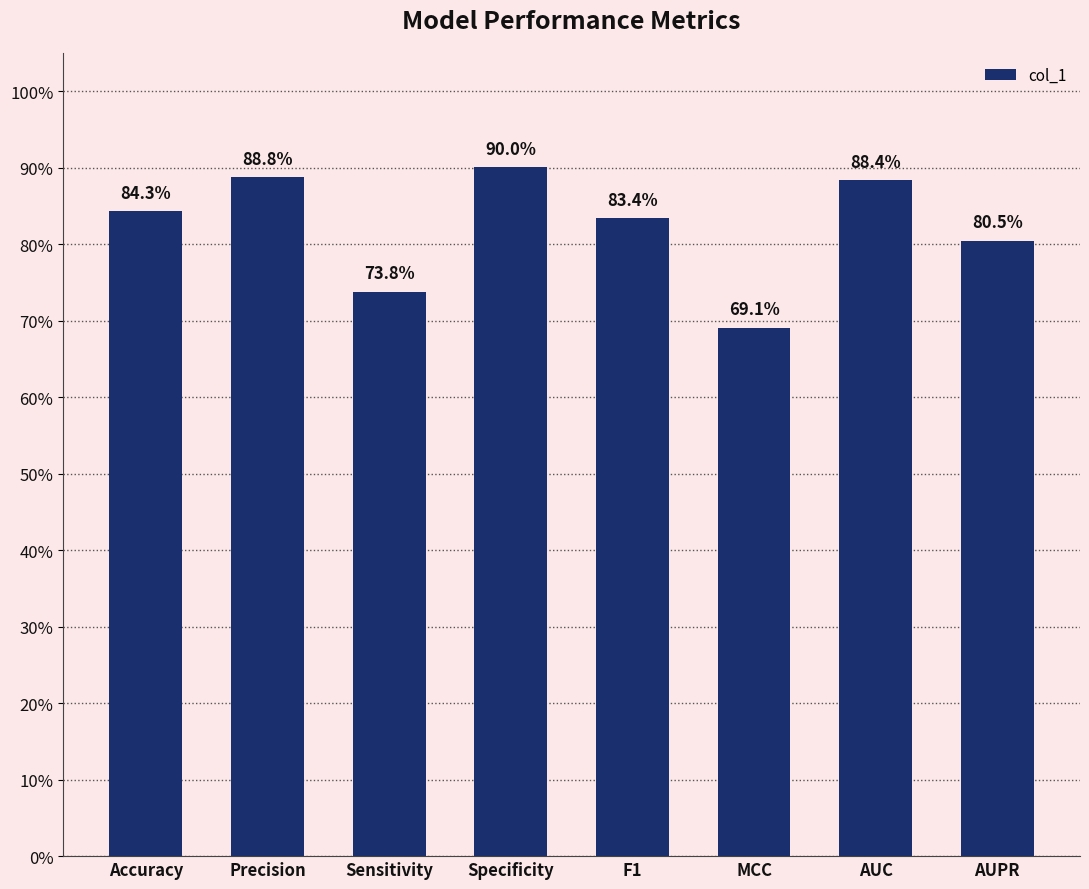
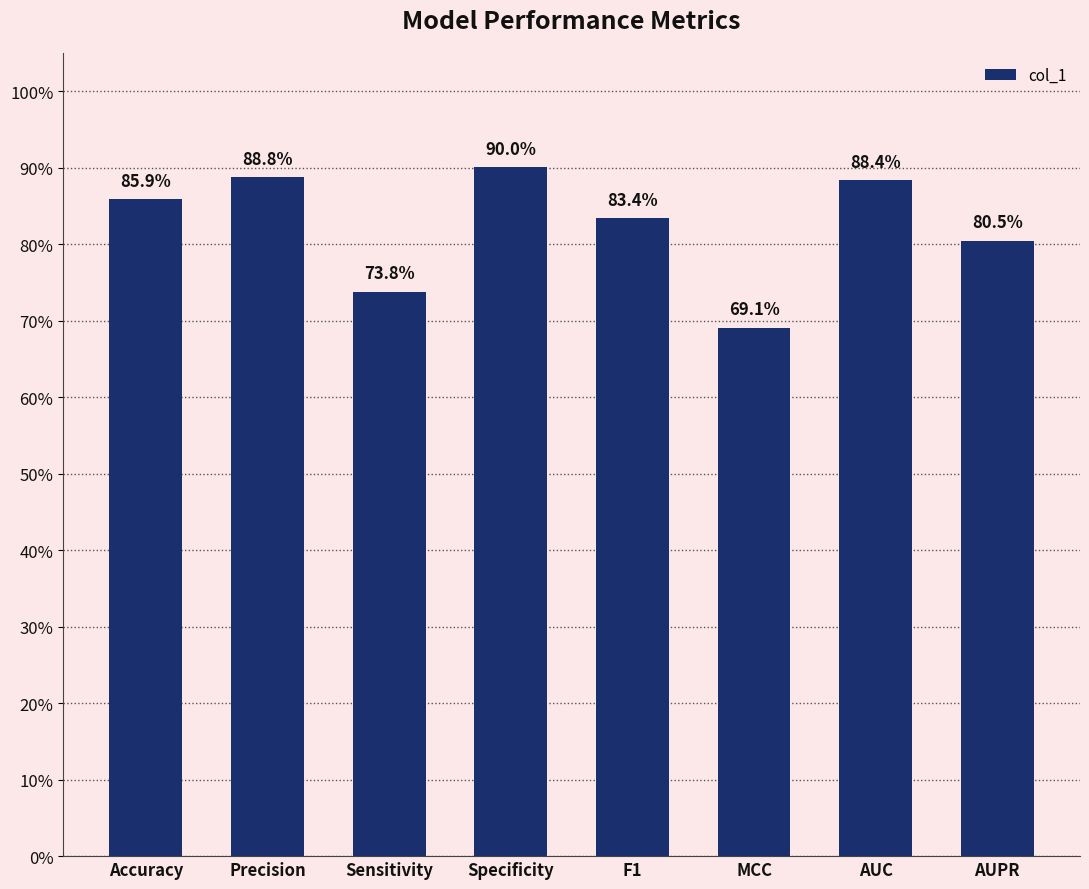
Accuracy: 84.3% -> 85.9%
